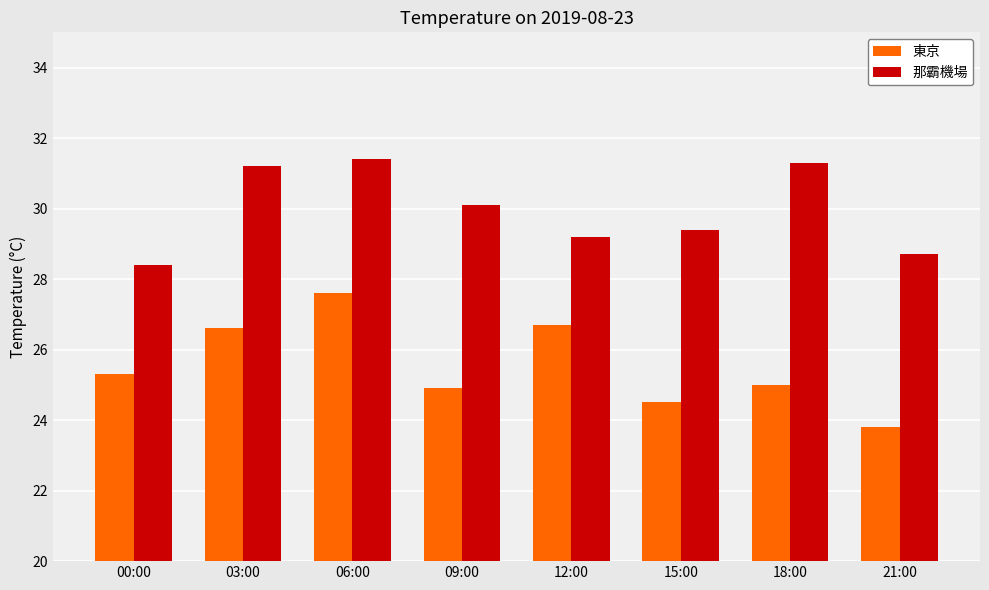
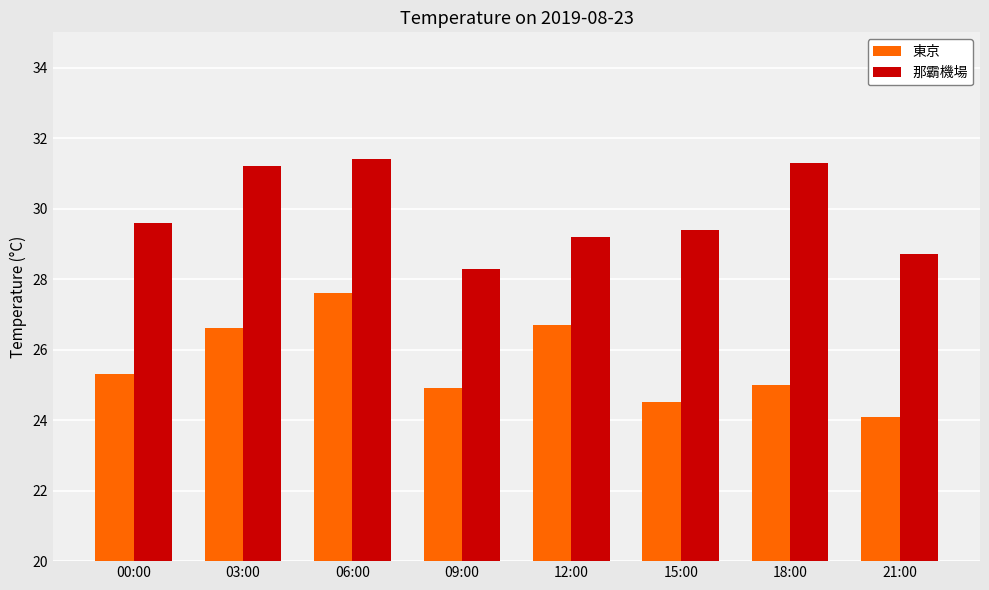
那霸機場, 00:00: 28.4 -> 29.6
那霸機場, 09:00: 30.1 -> 28.3
東京, 21:00: 23.8 -> 24.1
